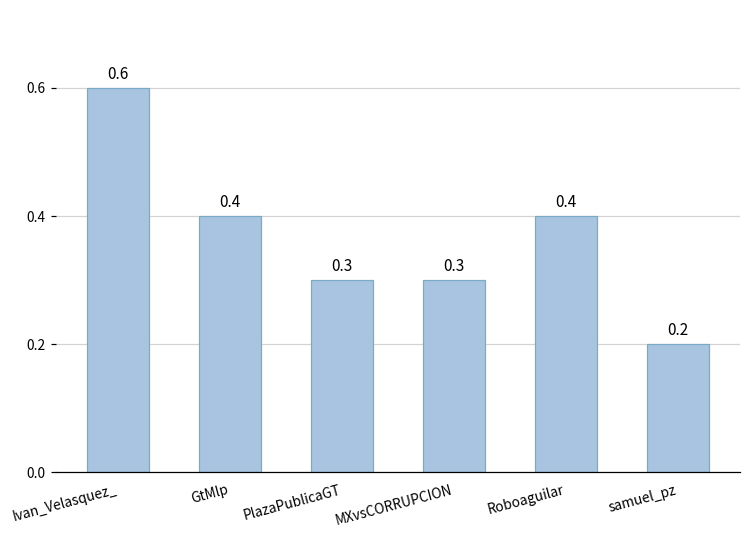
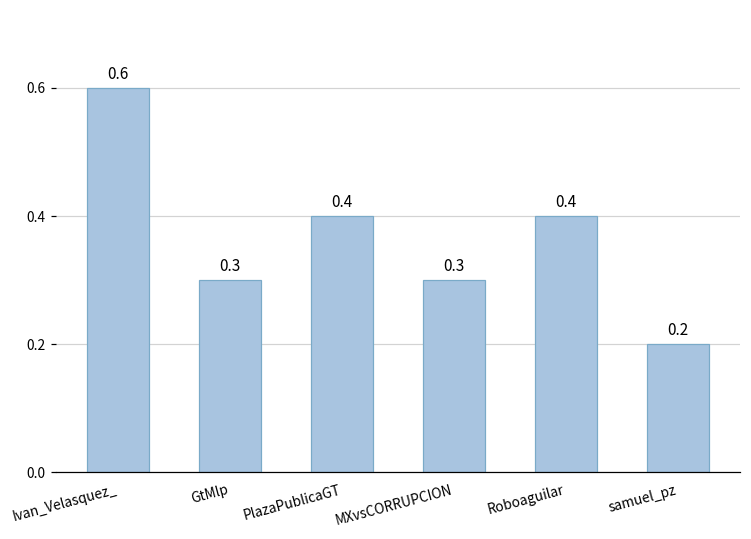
GtMlp: 0.4 -> 0.3
PlazaPublicaGT: 0.3 -> 0.4
